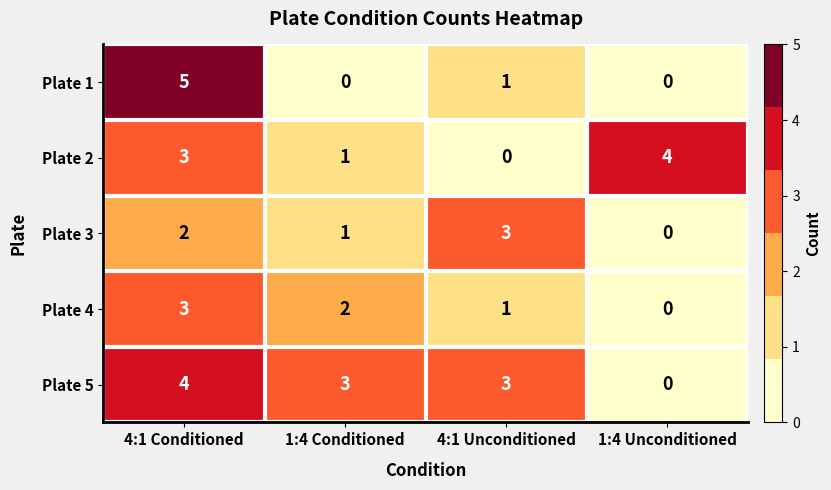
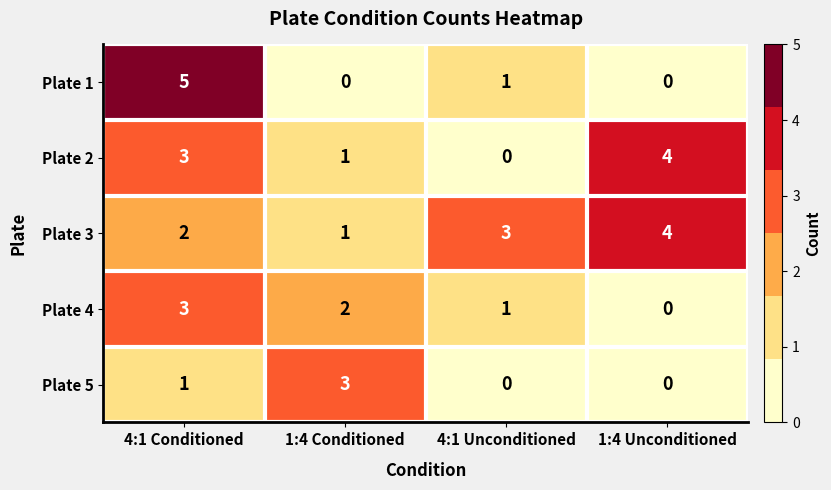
Plate 3, 1:4 Unconditioned: 0 -> 4
Plate 5, 4:1 Conditioned: 4 -> 1
Plate 5, 4:1 Unconditioned: 3 -> 0
